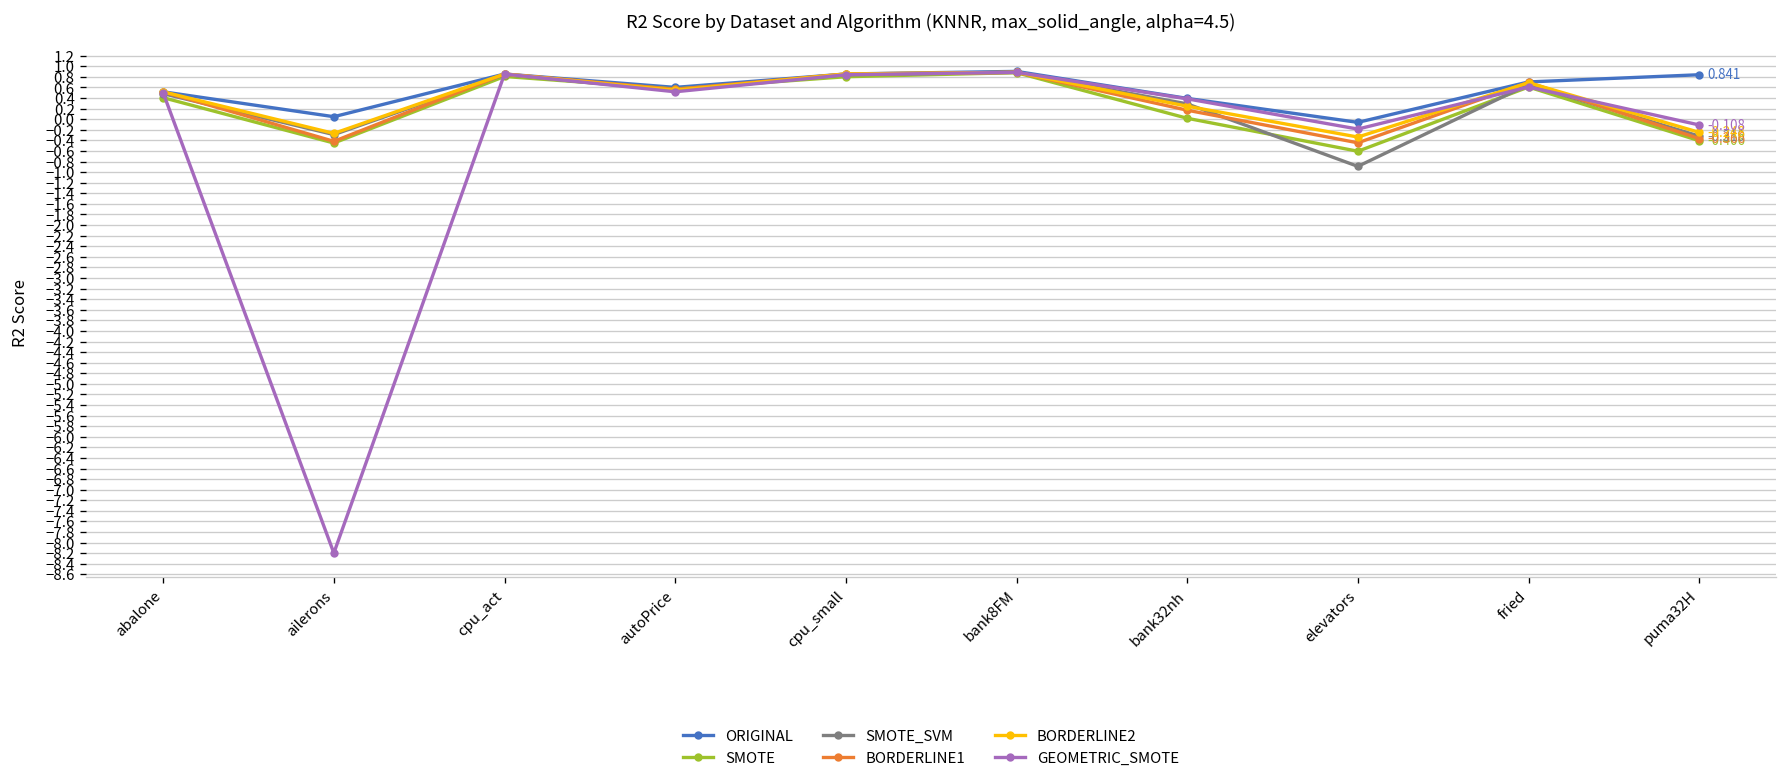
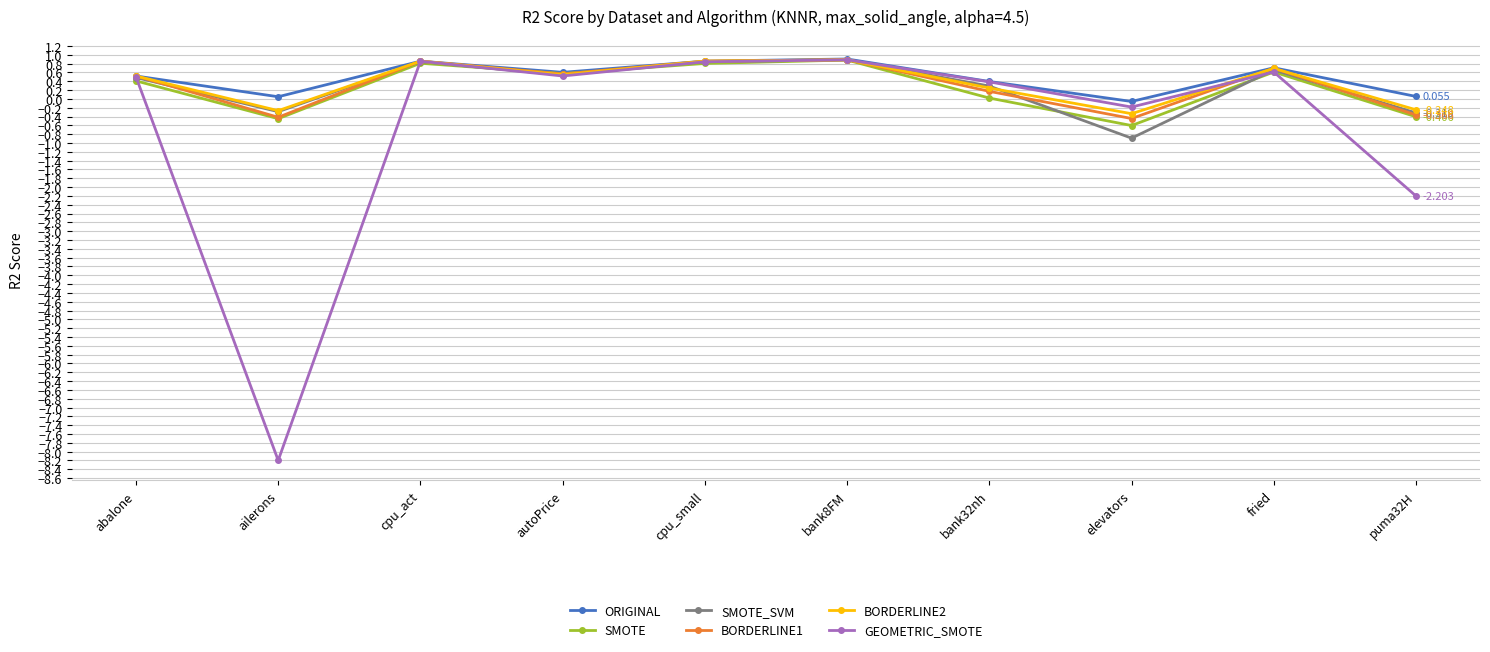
ORIGINAL, puma32H: 0.841 -> 0.055
GEOMETRIC_SMOTE, puma32H: -0.108 -> -2.203
